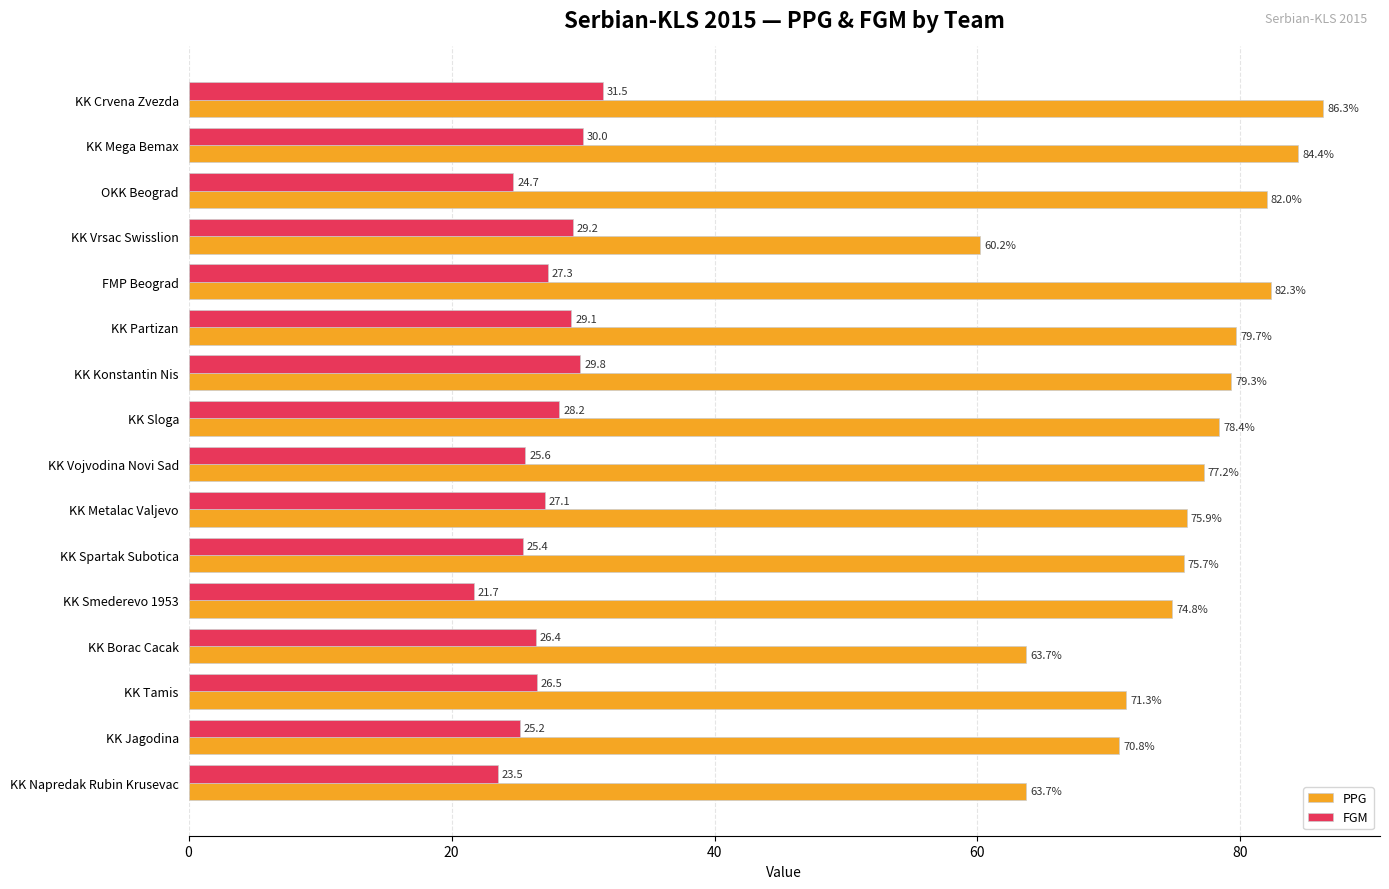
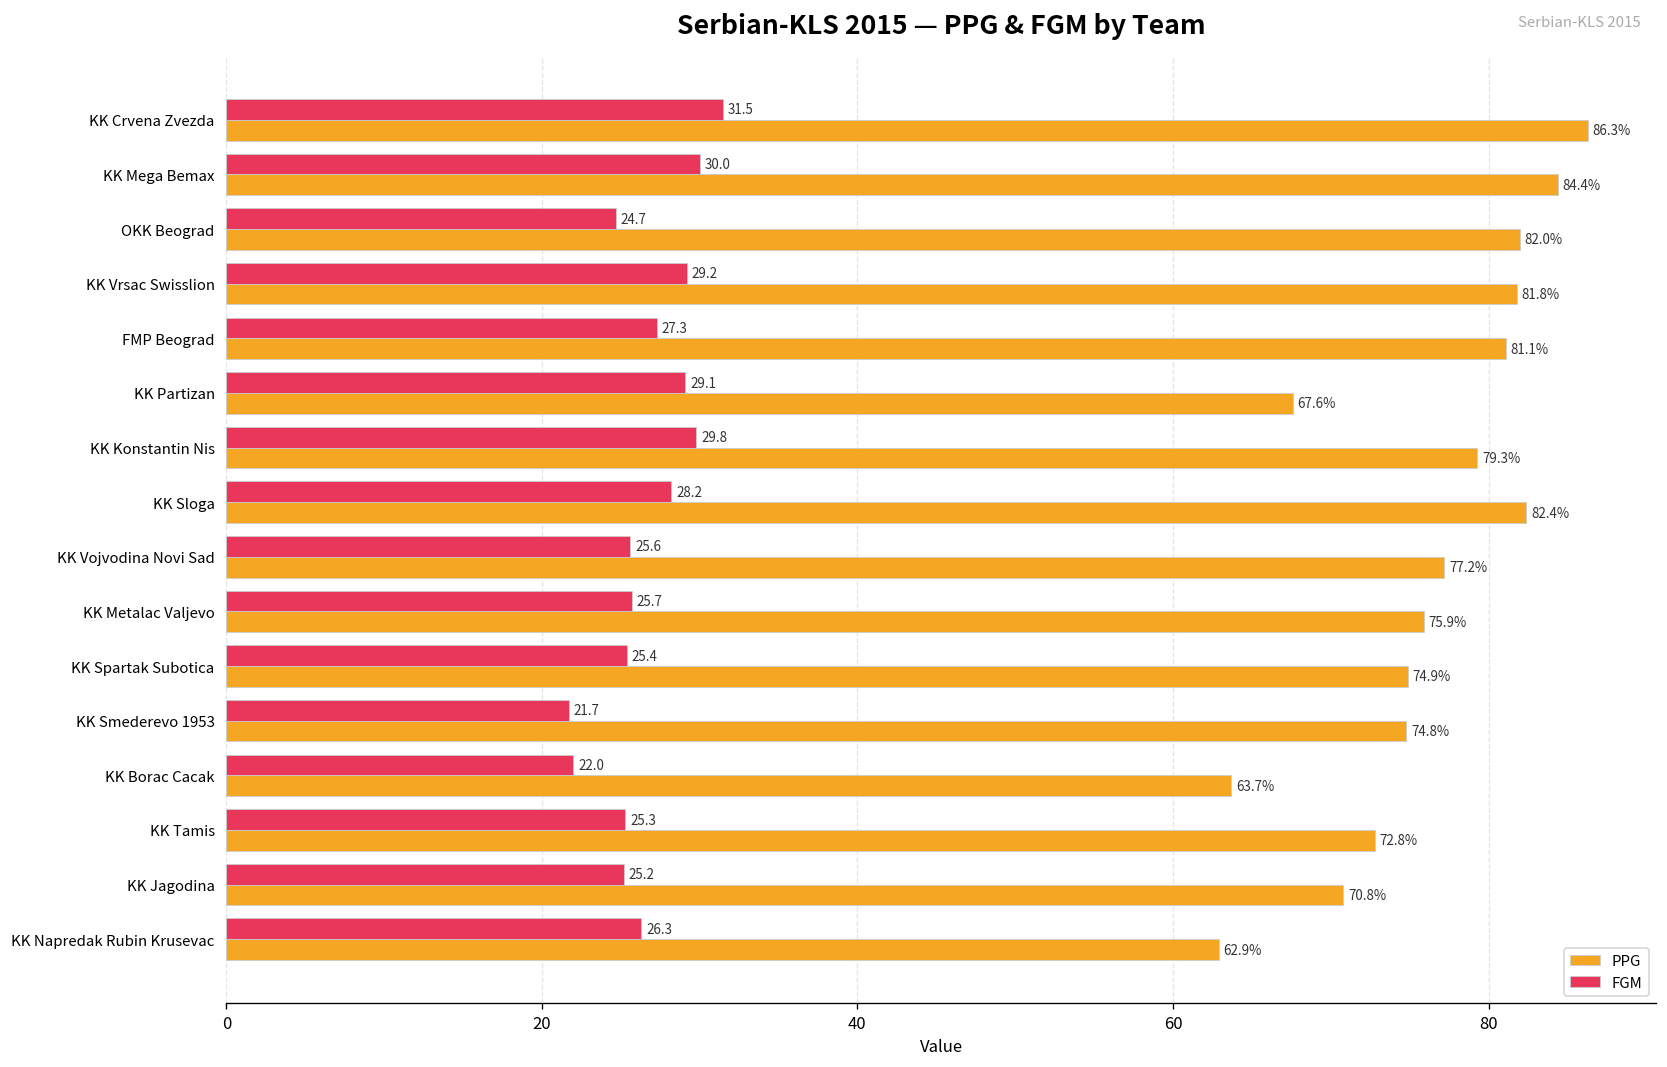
PPG, KK Vrsac Swisslion: 60.2% -> 81.8%
PPG, FMP Beograd: 82.3% -> 81.1%
PPG, KK Partizan: 79.7% -> 67.6%
PPG, KK Sloga: 78.4% -> 82.4%
FGM, KK Metalac Valjevo: 27.1 -> 25.7
PPG, KK Spartak Subotica: 75.7% -> 74.9%
FGM, KK Borac Cacak: 26.4 -> 22.0
FGM, KK Tamis: 26.5 -> 25.3
PPG, KK Tamis: 71.3% -> 72.8%
FGM, KK Napredak Rubin Krusevac: 23.5 -> 26.3
PPG, KK Napredak Rubin Krusevac: 63.7% -> 62.9%
